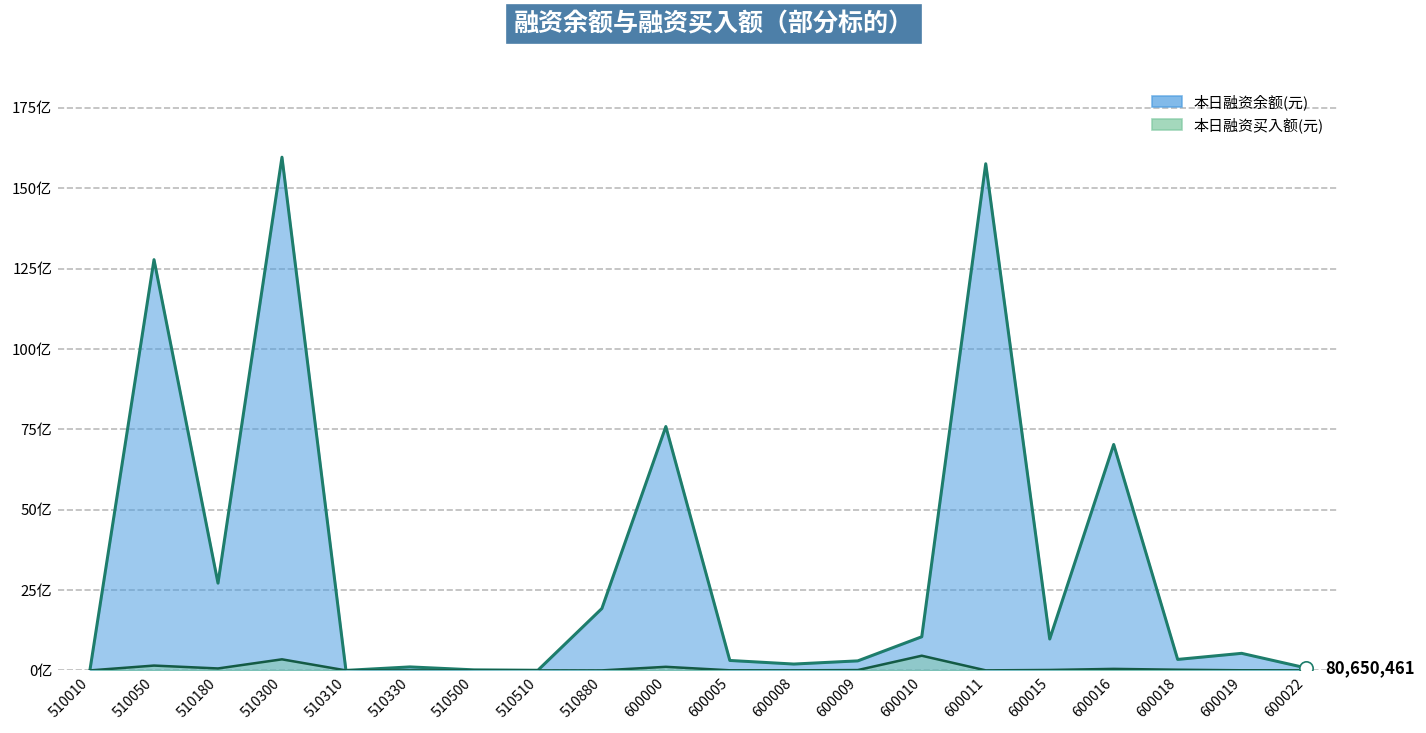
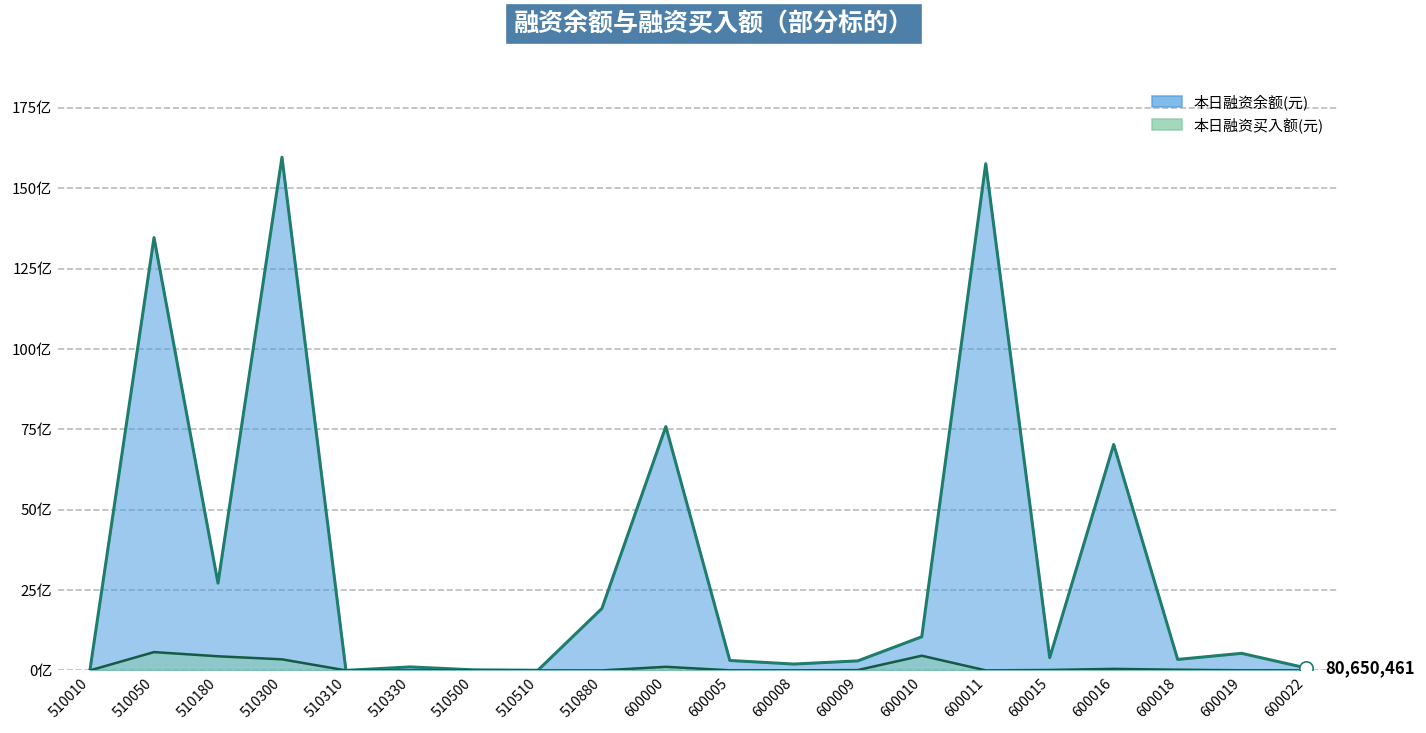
本日融资余额(元), 510050: 128亿 -> 135亿
本日融资买入额(元), 510050: 2亿 -> 6亿
本日融资买入额(元), 510180: 1亿 -> 4亿
本日融资余额(元), 600015: 10亿 -> 4亿
